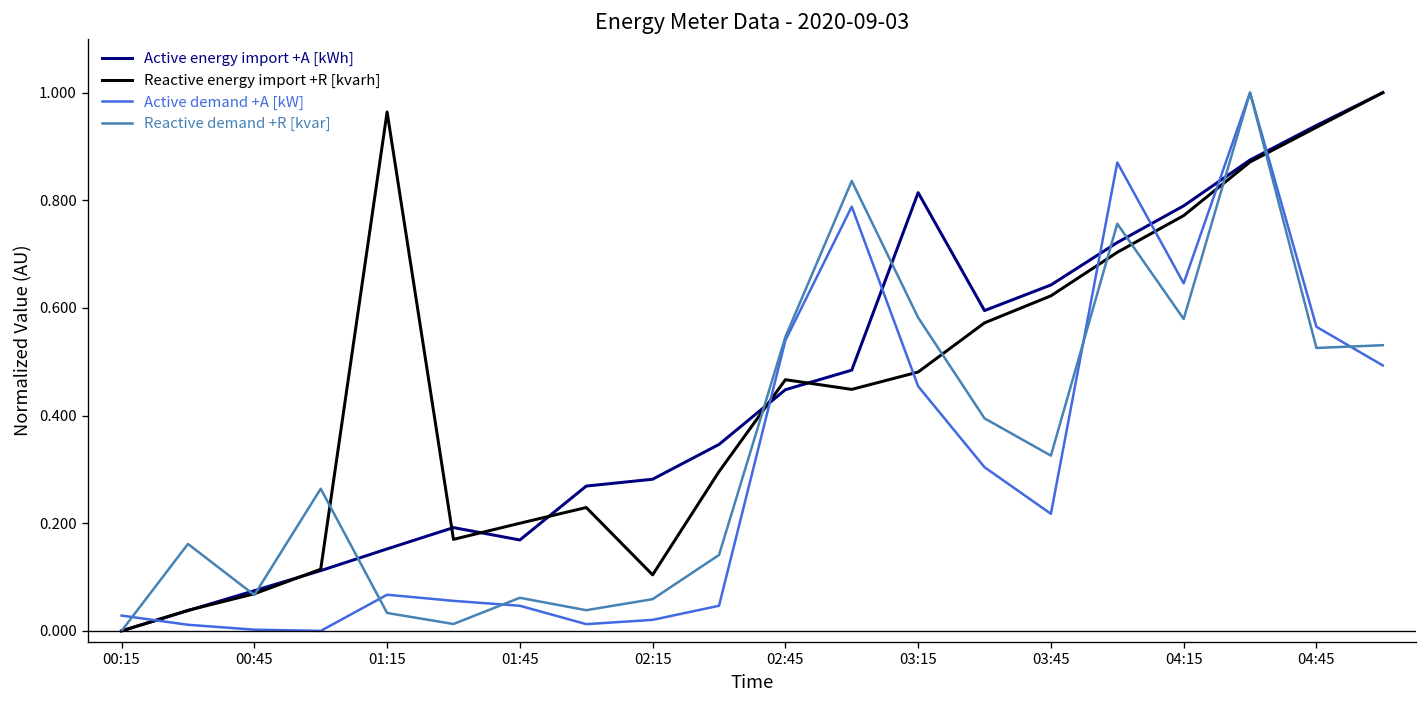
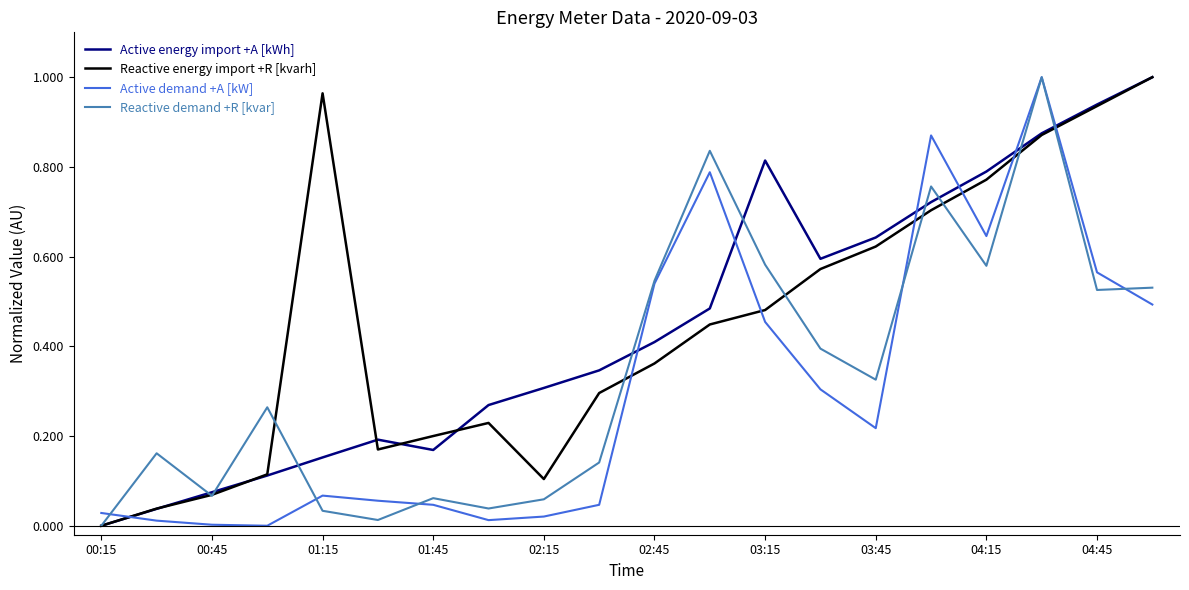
Active energy import +A [kWh], 02:15: 0.28 -> 0.31
Active energy import +A [kWh], 02:45: 0.45 -> 0.41
Reactive energy import +R [kvarh], 02:45: 0.47 -> 0.36
